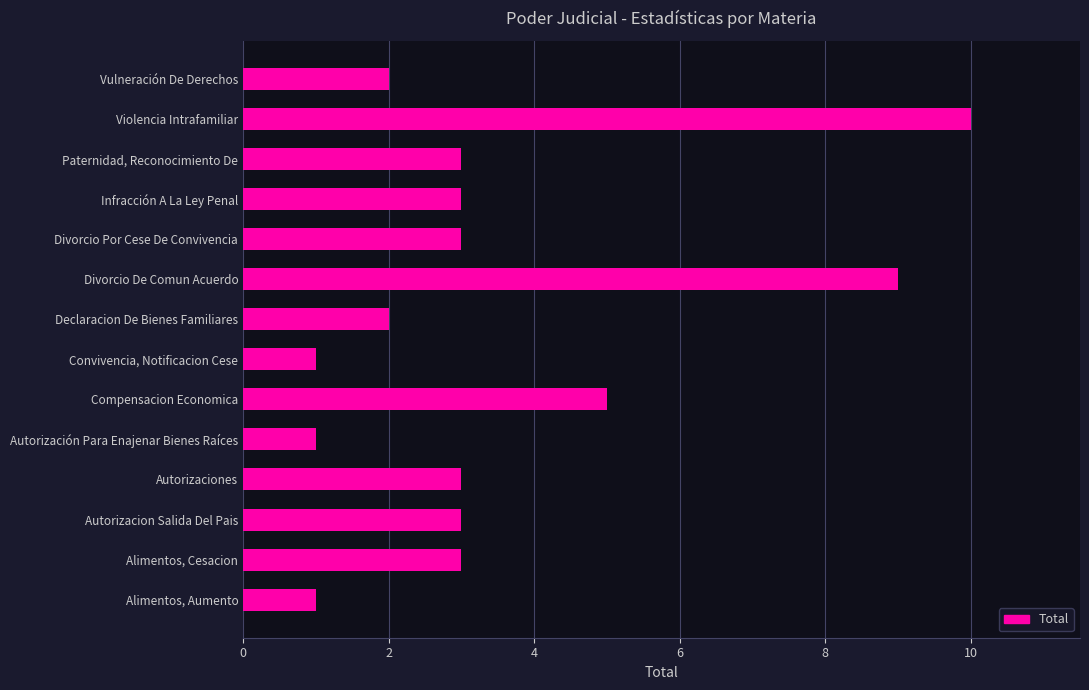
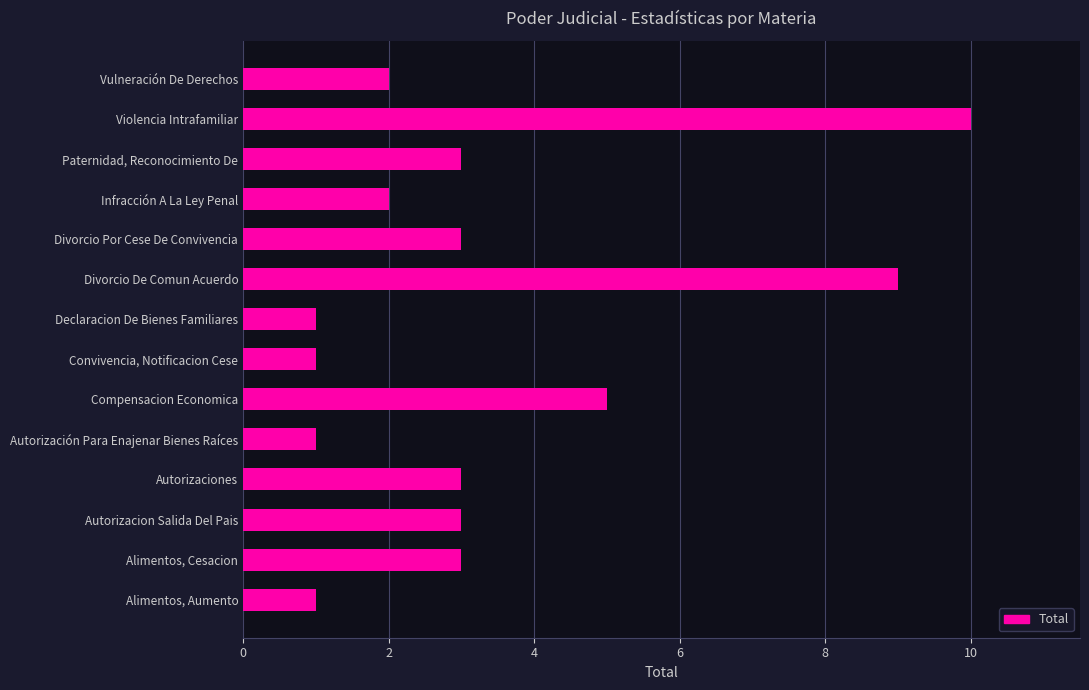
Infracción A La Ley Penal: 3 -> 2
Declaracion De Bienes Familiares: 2 -> 1
